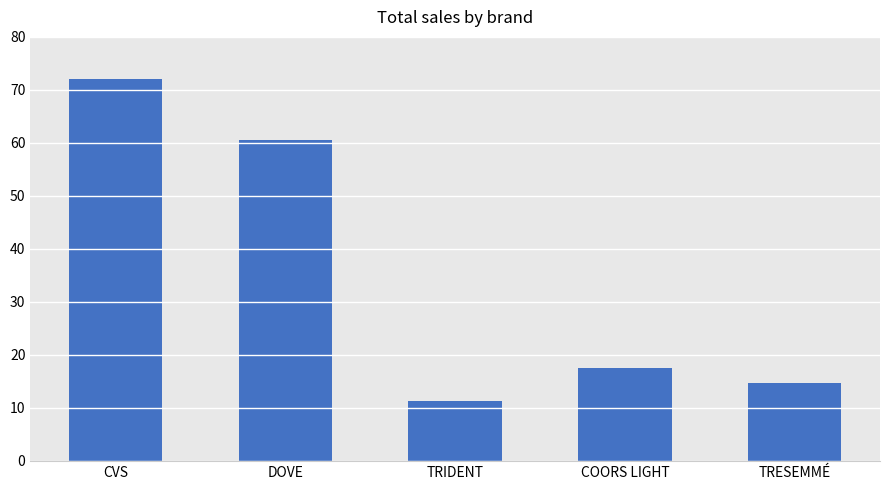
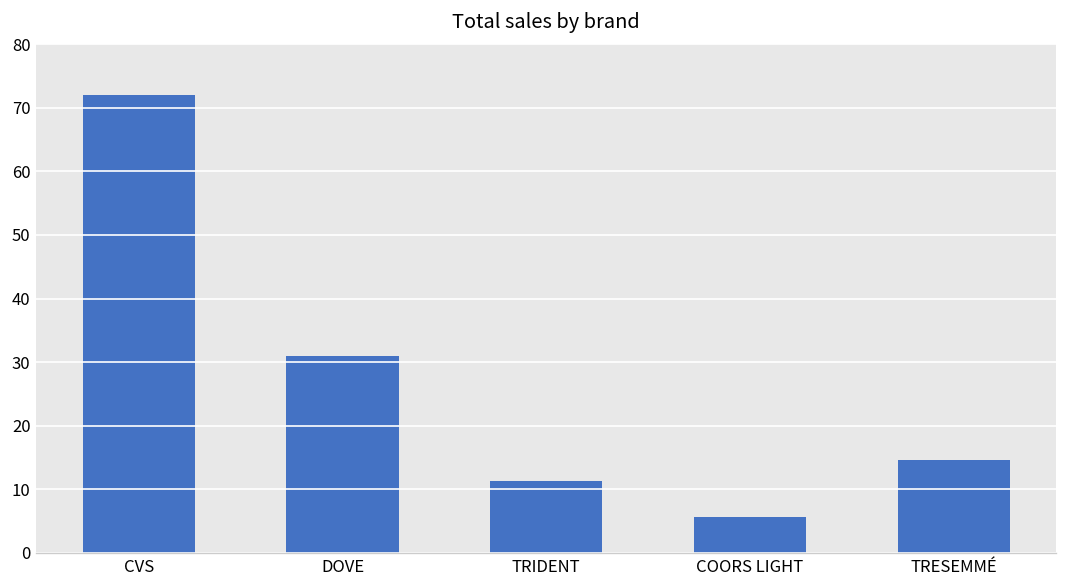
DOVE: 61 -> 31
COORS LIGHT: 17 -> 6
